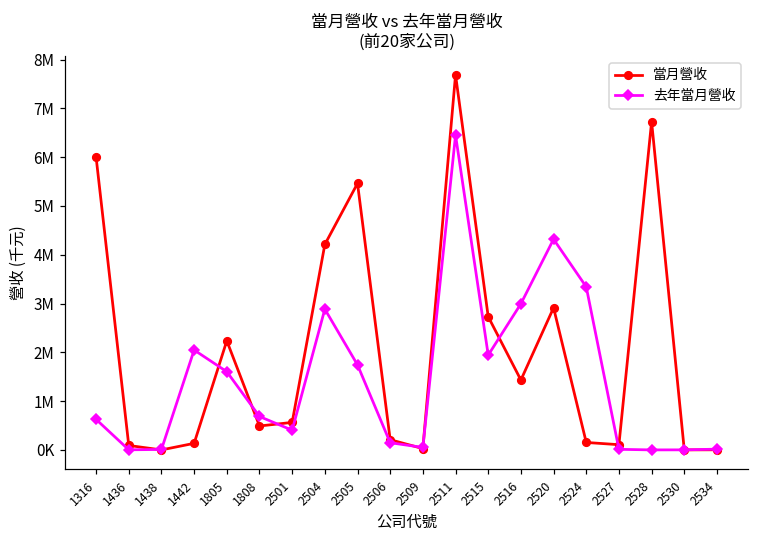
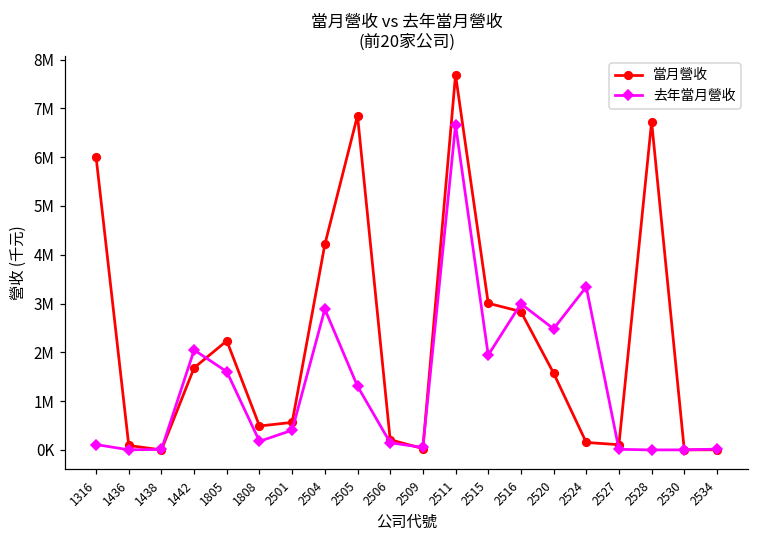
去年當月營收, 1316: 600000 -> 100000
當月營收, 1442: 100000 -> 1700000
去年當月營收, 1808: 700000 -> 200000
當月營收, 2505: 5500000 -> 6900000
去年當月營收, 2505: 1700000 -> 1300000
去年當月營收, 2511: 6500000 -> 6700000
當月營收, 2515: 2700000 -> 3000000
當月營收, 2516: 1400000 -> 2800000
當月營收, 2520: 2900000 -> 1600000
去年當月營收, 2520: 4300000 -> 2500000
